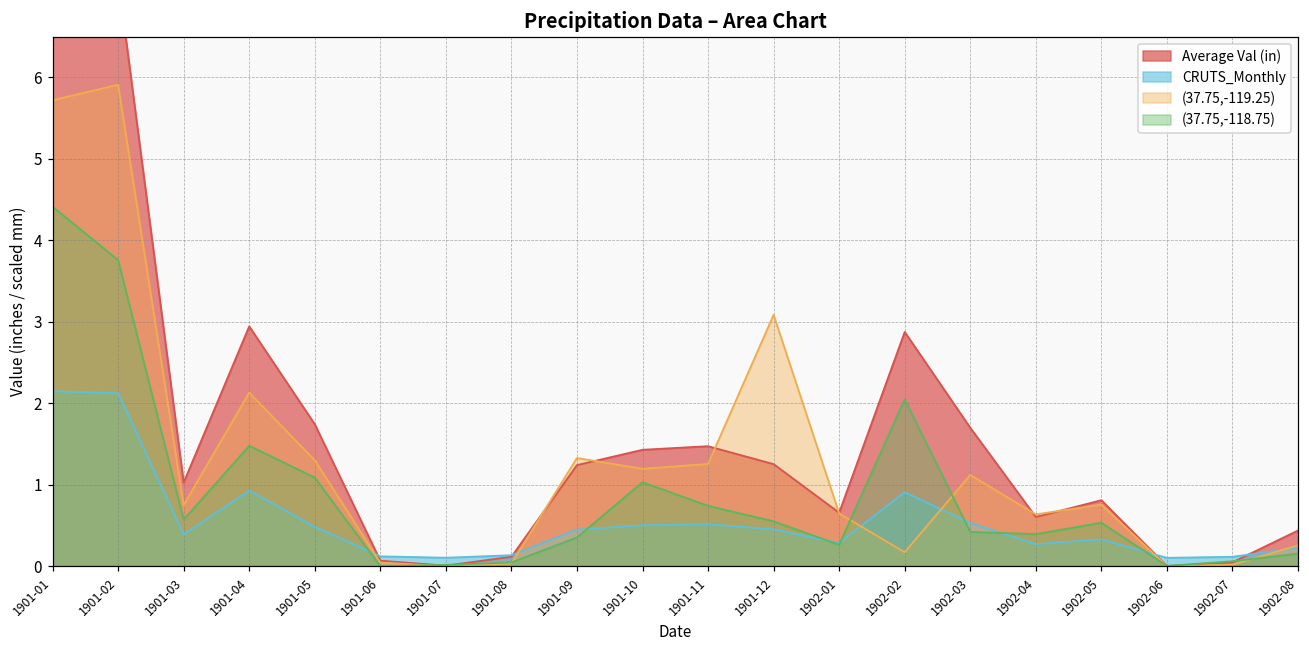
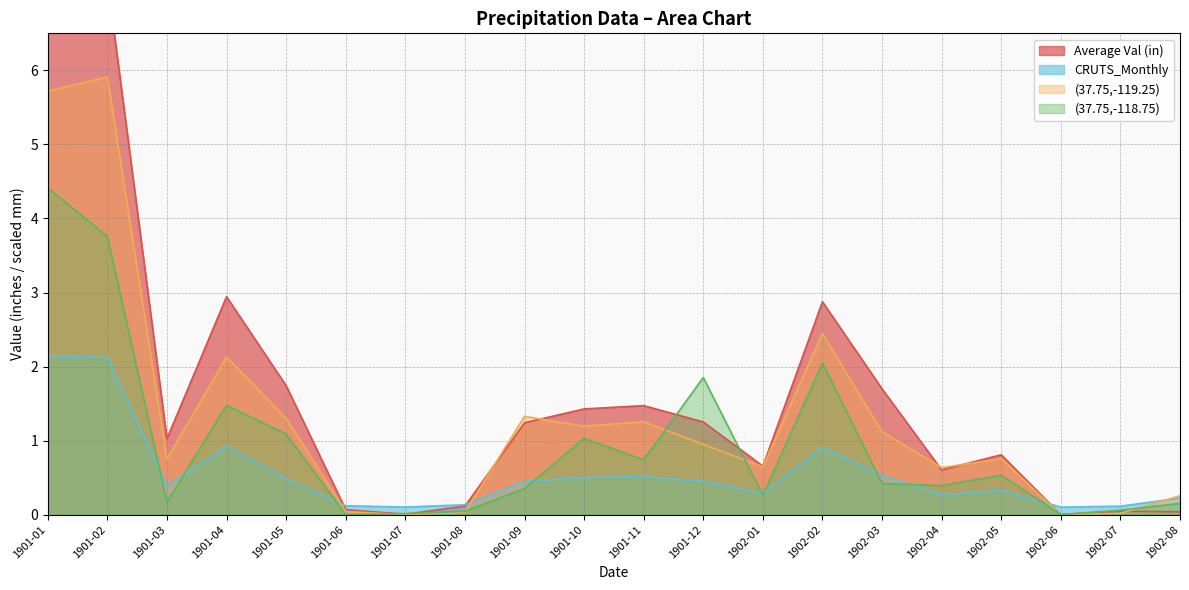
(37.75,-118.75), 1901-03: 0.6 -> 0.2
(37.75,-119.25), 1901-12: 3.1 -> 0.9
(37.75,-118.75), 1901-12: 0.6 -> 1.9
(37.75,-119.25), 1902-02: 0.2 -> 2.4
Average Val (in), 1902-08: 0.4 -> 0.0
